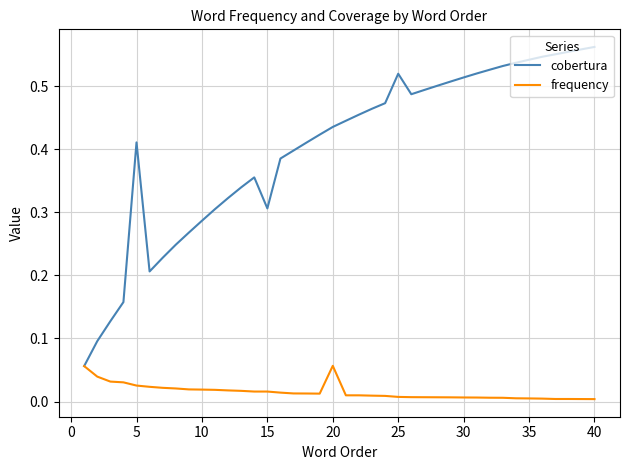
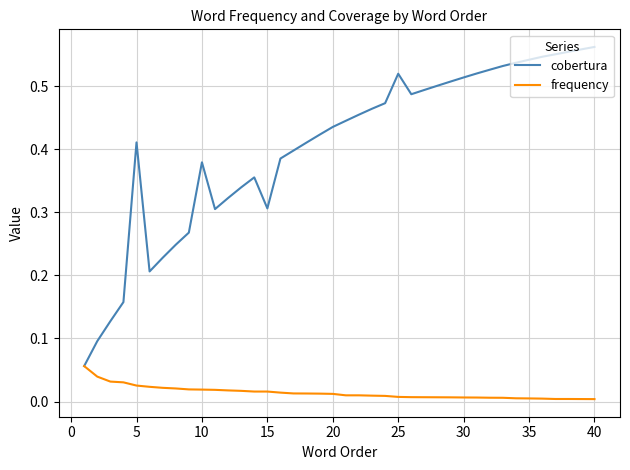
cobertura, 10: 0.29 -> 0.38
frequency, 20: 0.06 -> 0.01
